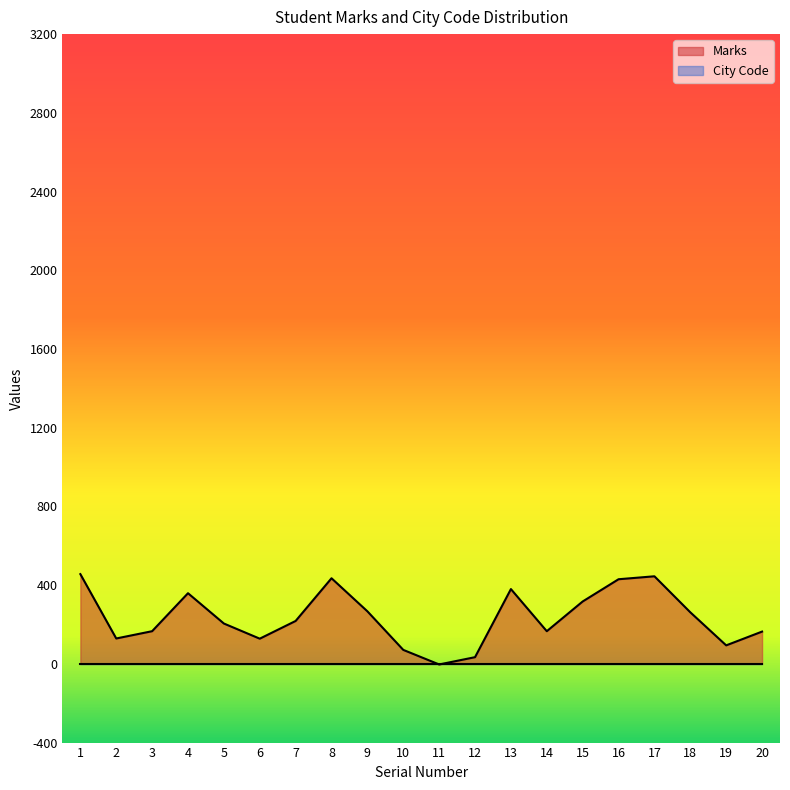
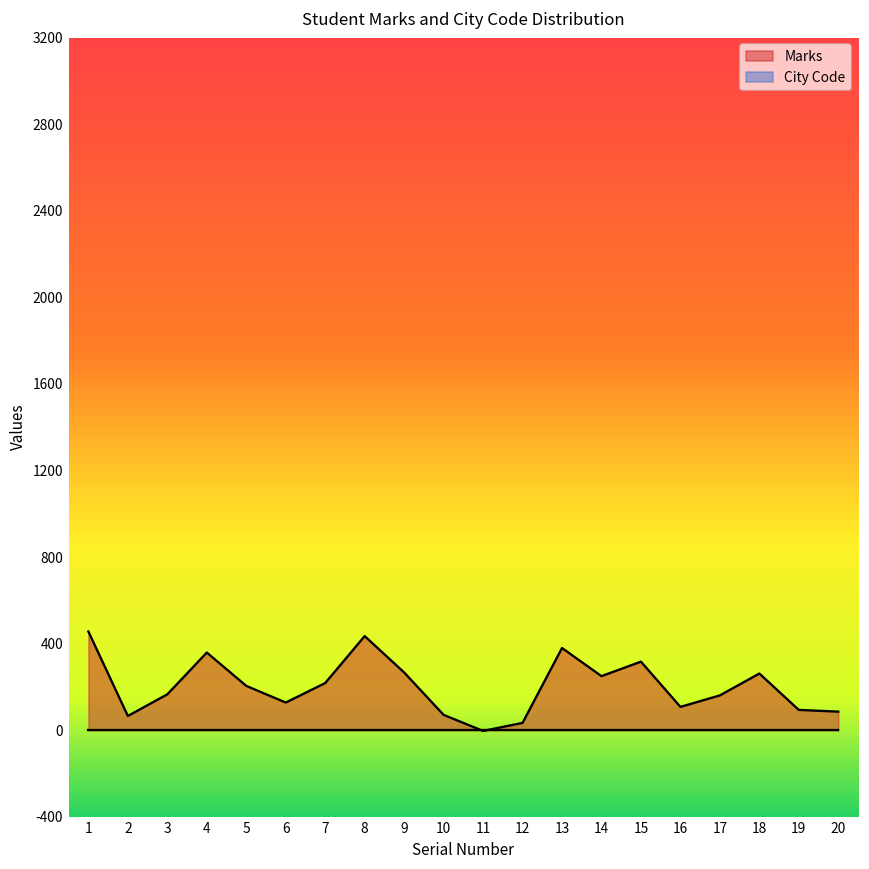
Marks, 2: 130 -> 70
Marks, 14: 170 -> 250
Marks, 16: 430 -> 110
Marks, 17: 450 -> 160
Marks, 20: 160 -> 90
